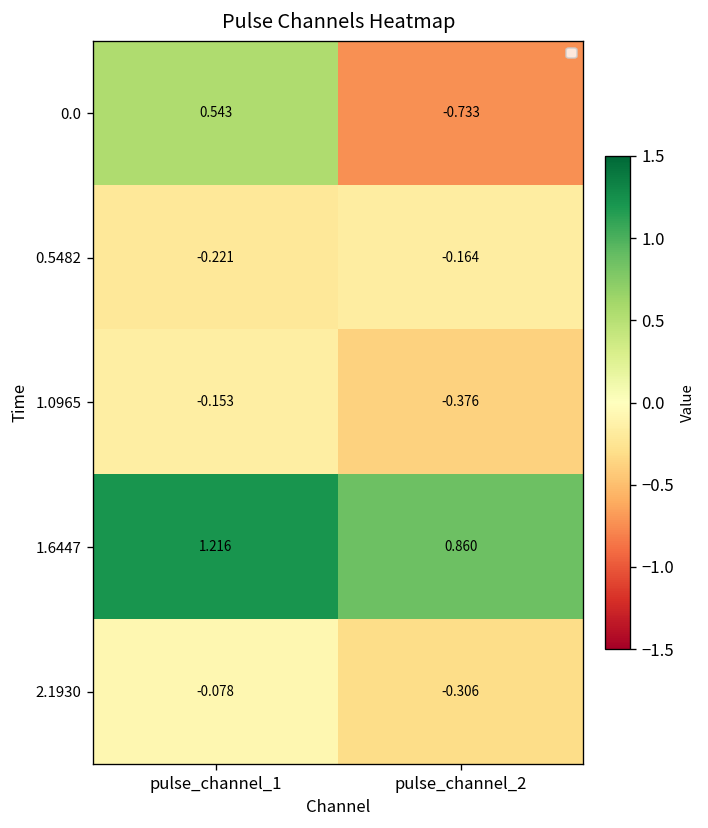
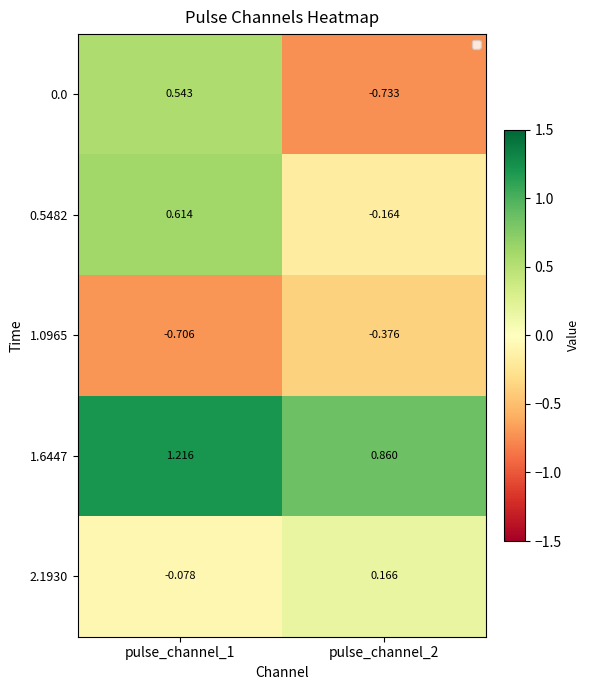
0.5482, pulse_channel_1: -0.221 -> 0.614
1.0965, pulse_channel_1: -0.153 -> -0.706
2.1930, pulse_channel_2: -0.306 -> 0.166
